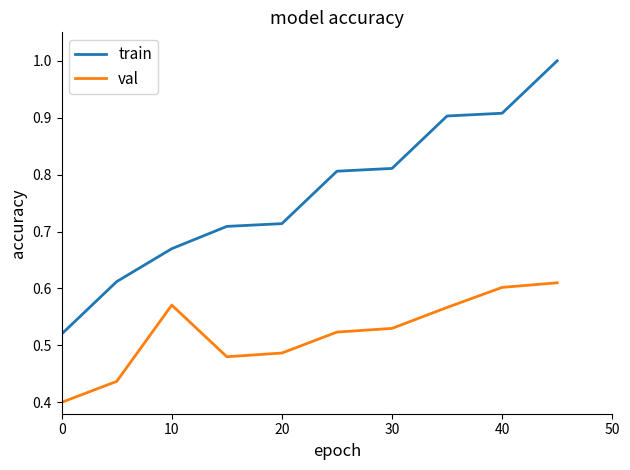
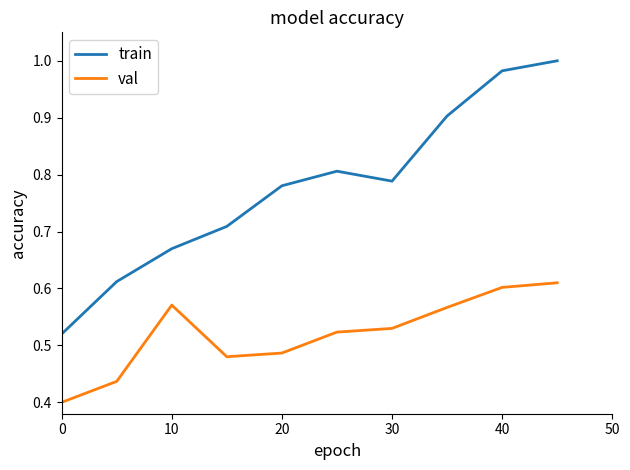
train, 20: 0.71 -> 0.78
train, 30: 0.81 -> 0.79
train, 40: 0.91 -> 0.98
